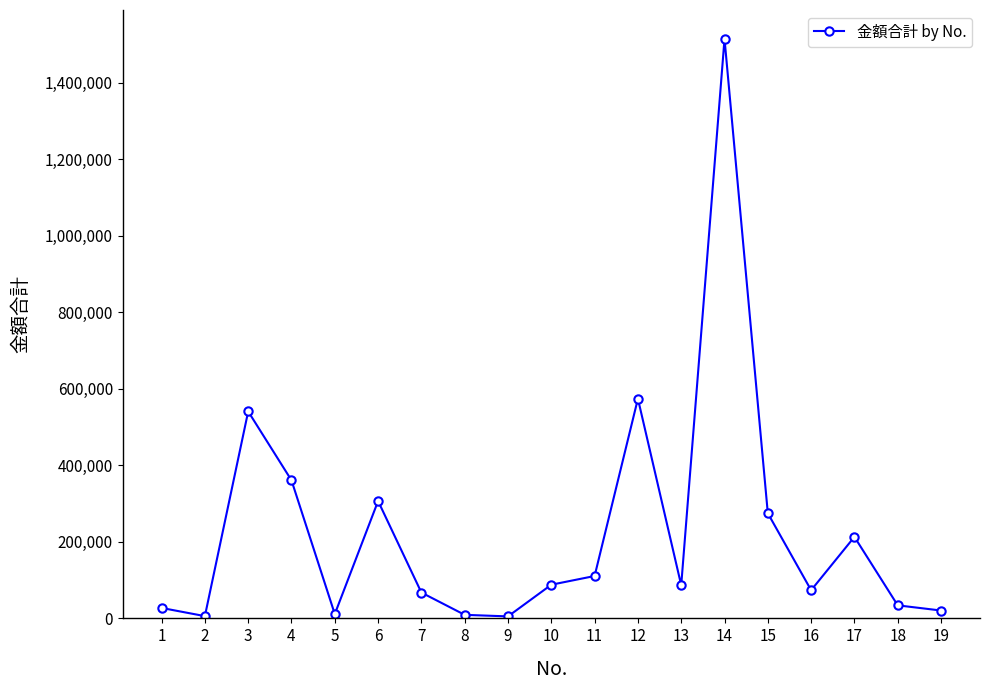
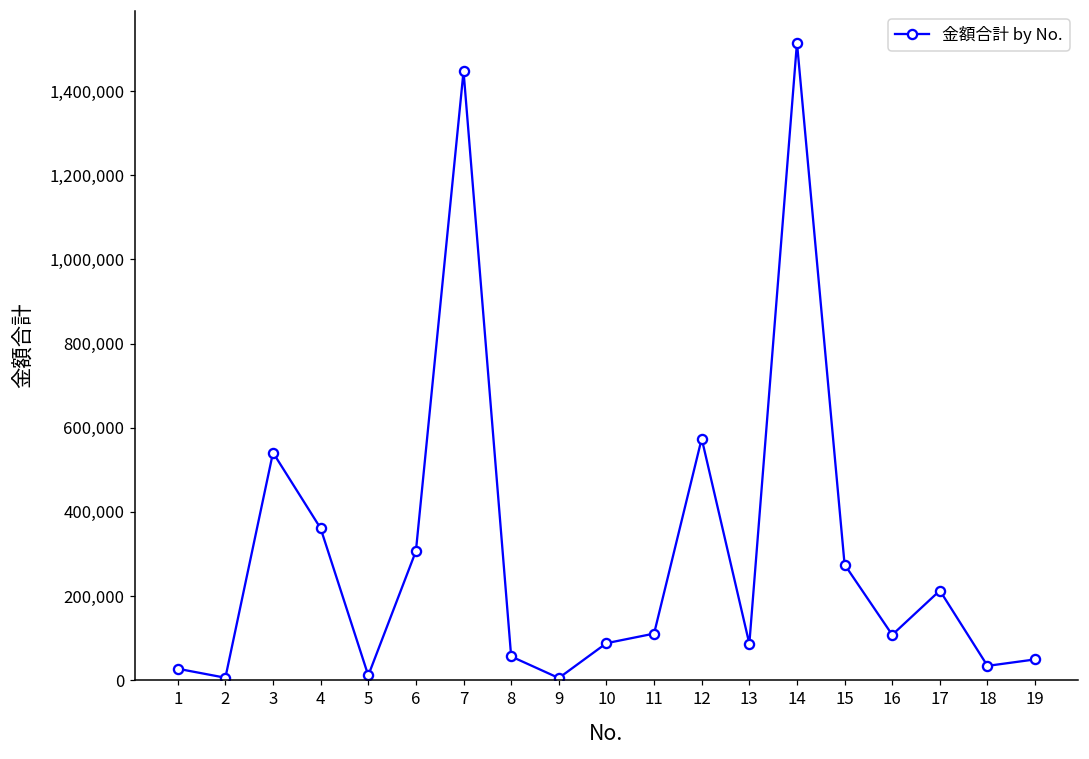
7: 70,000 -> 1,450,000
8: 10,000 -> 60,000
16: 70,000 -> 110,000
19: 20,000 -> 50,000
